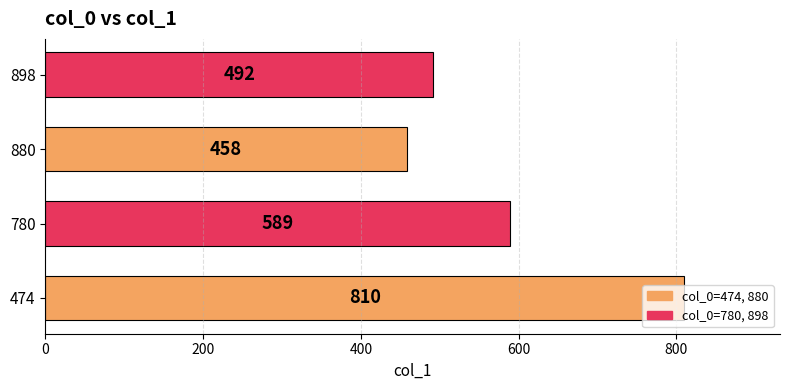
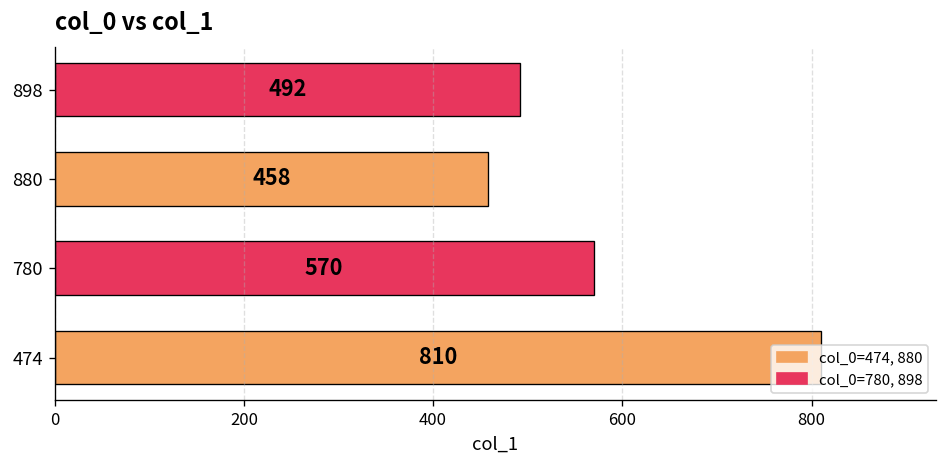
780: 589 -> 570
